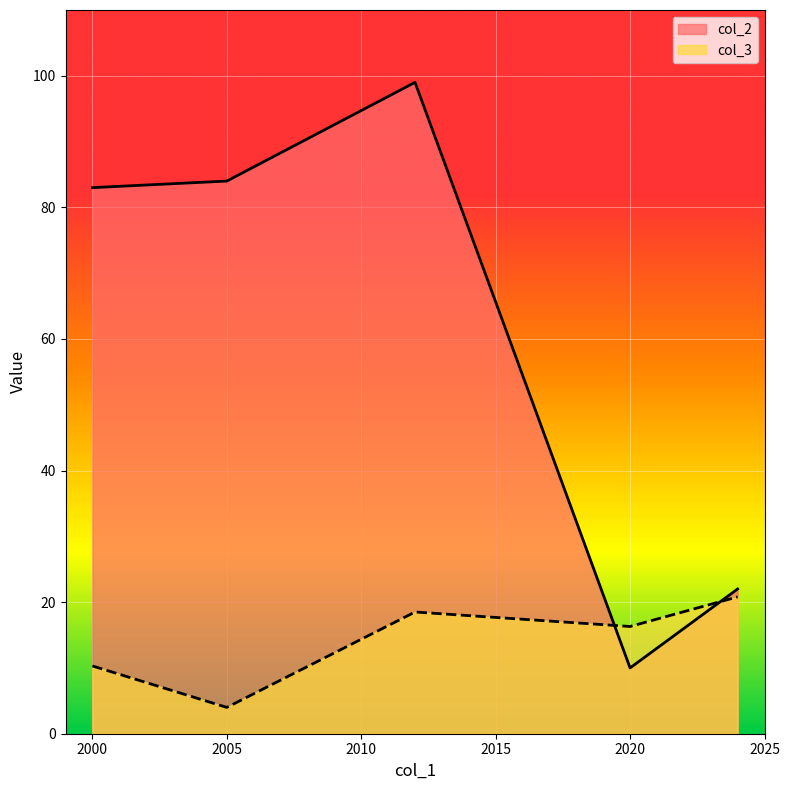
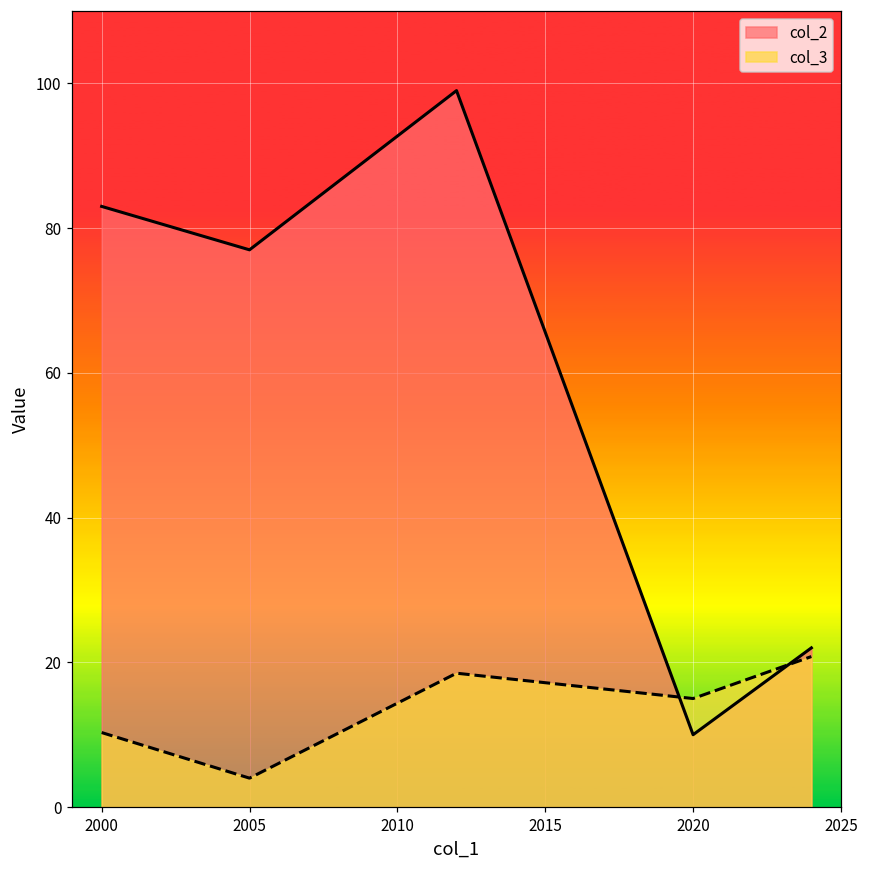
col_2, 2005: 84 -> 77
col_3, 2020: 16 -> 15
